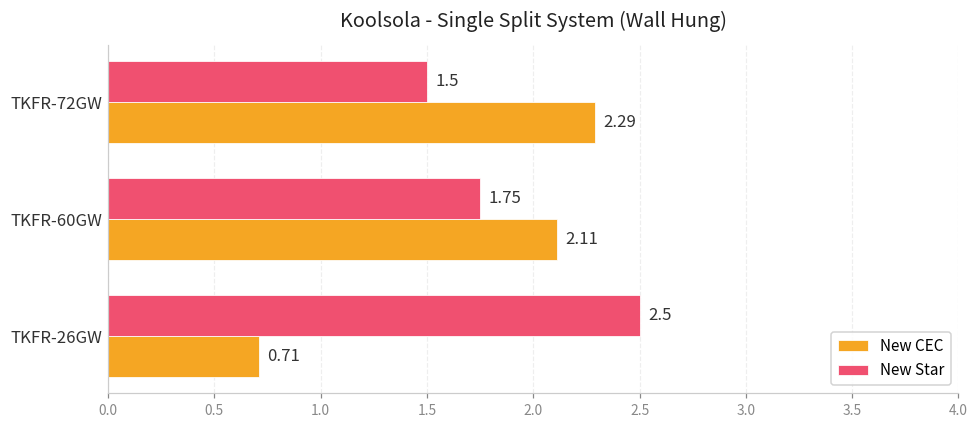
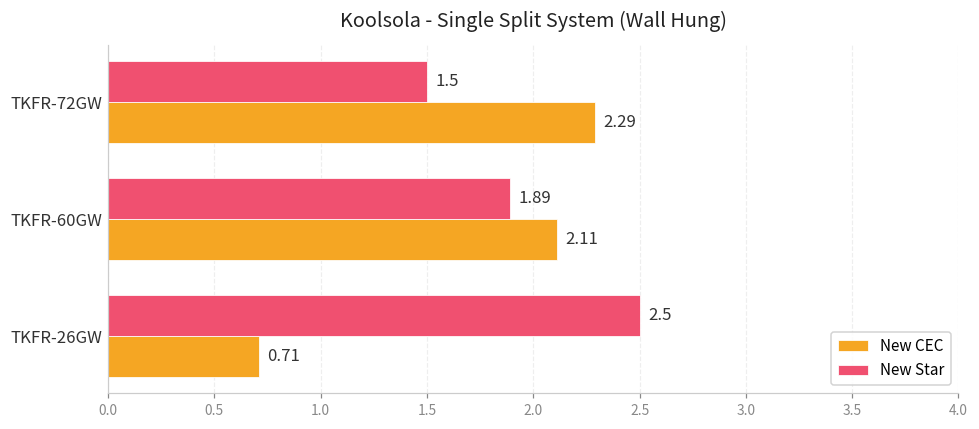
New Star, TKFR-60GW: 1.75 -> 1.89
